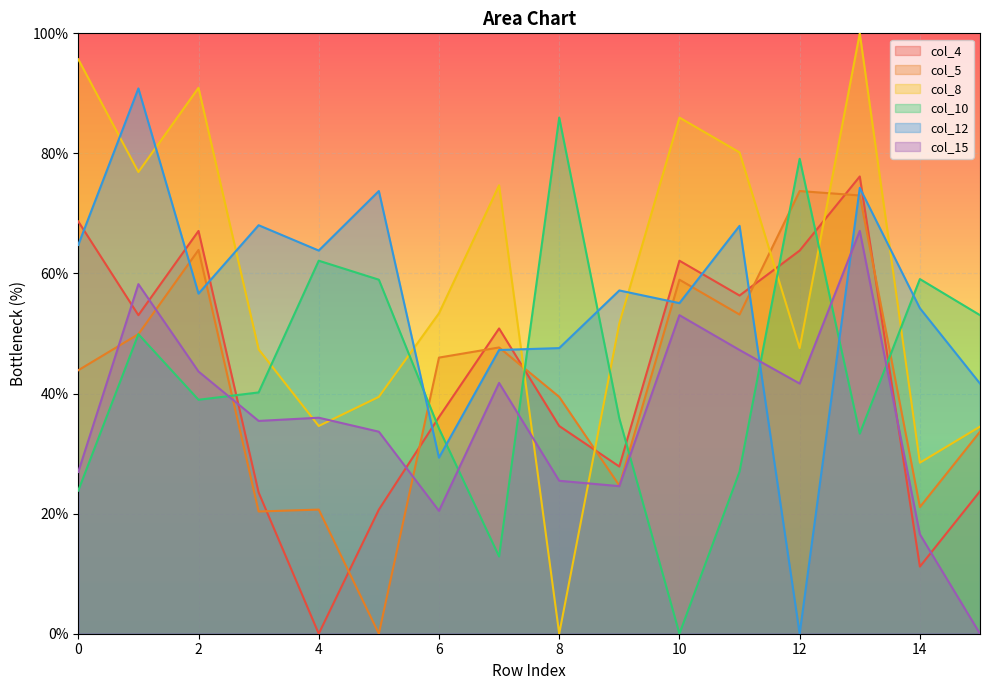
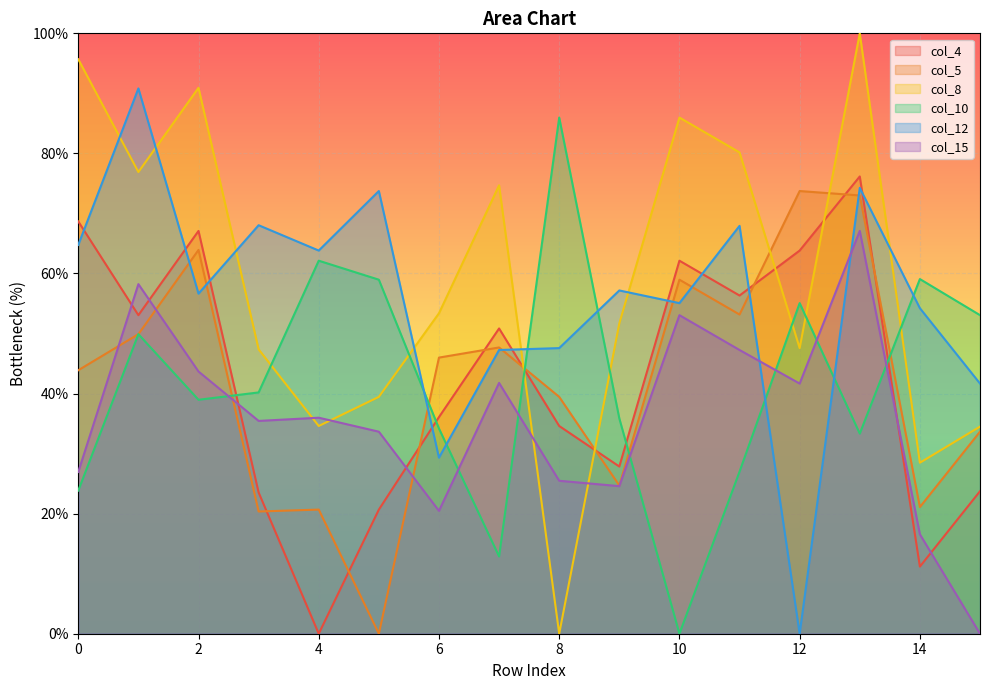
col_10, 12: 79% -> 55%
